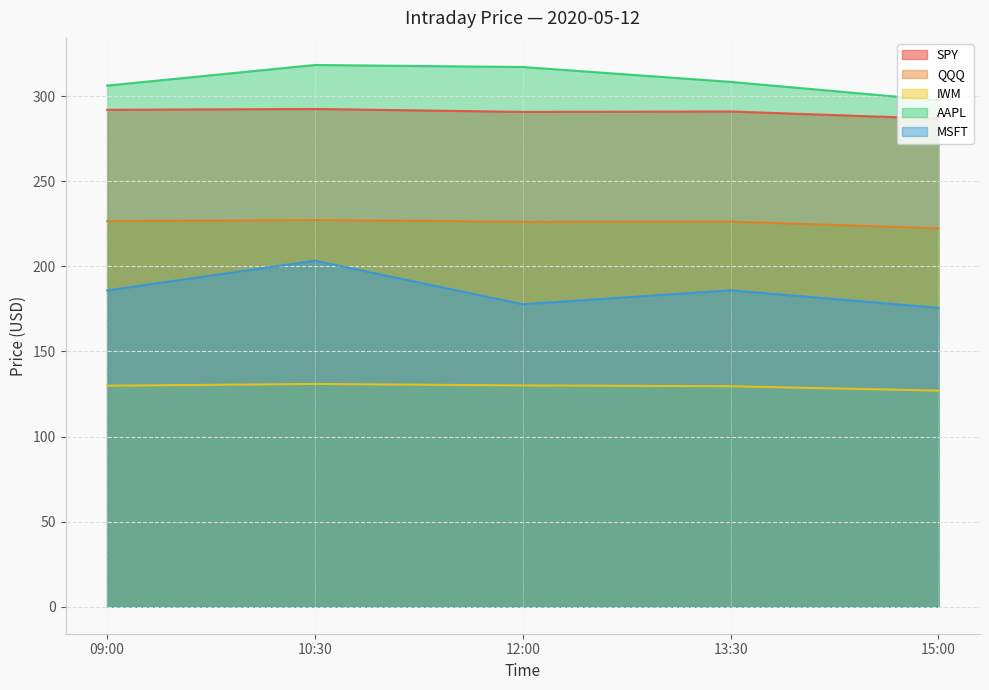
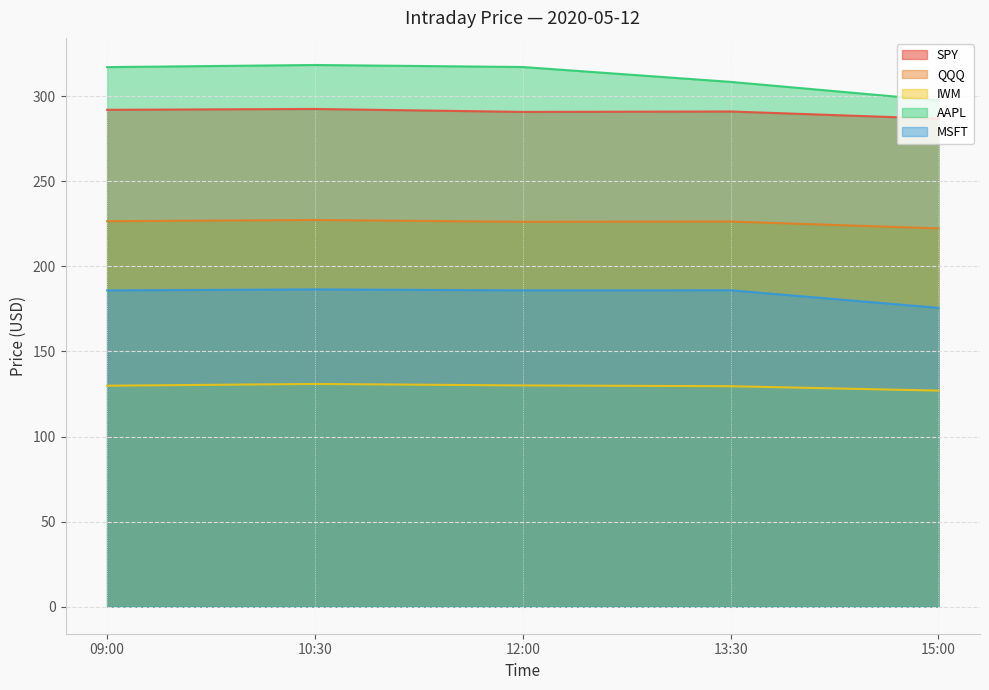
AAPL, 09:00: 306 -> 317
MSFT, 10:30: 203 -> 186
MSFT, 12:00: 178 -> 186
